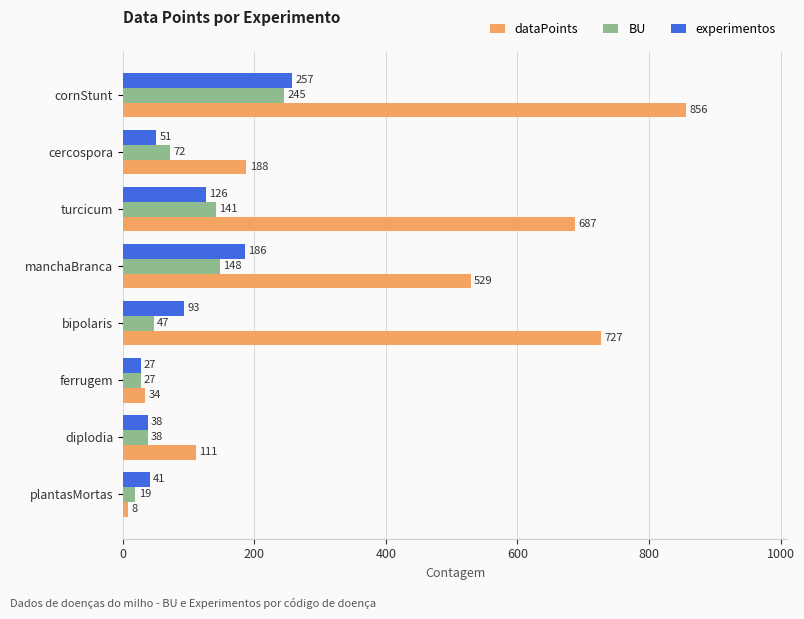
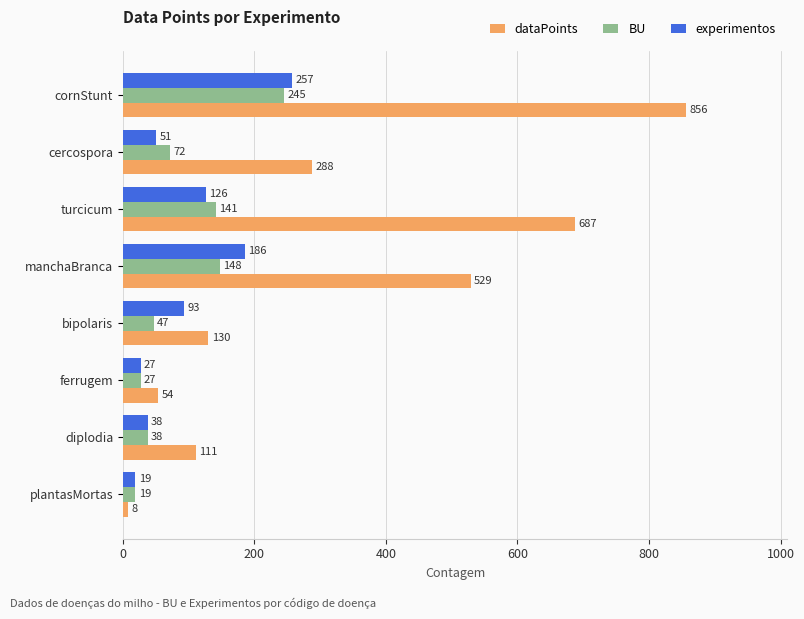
dataPoints, cercospora: 188 -> 288
dataPoints, bipolaris: 727 -> 130
dataPoints, ferrugem: 34 -> 54
experimentos, plantasMortas: 41 -> 19
